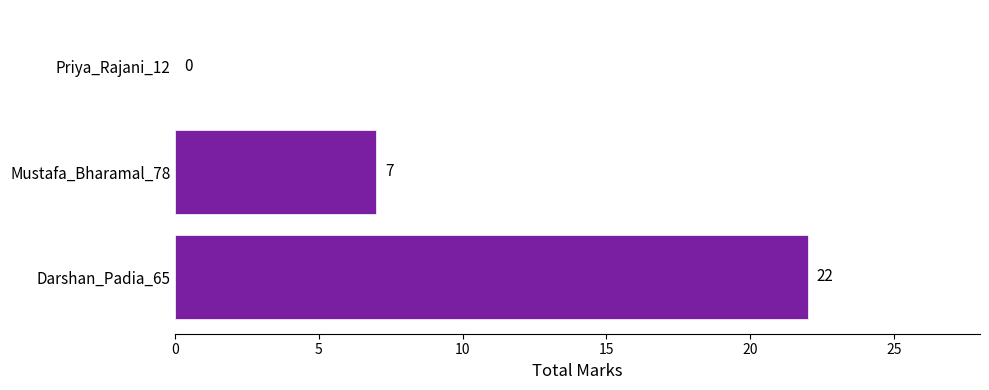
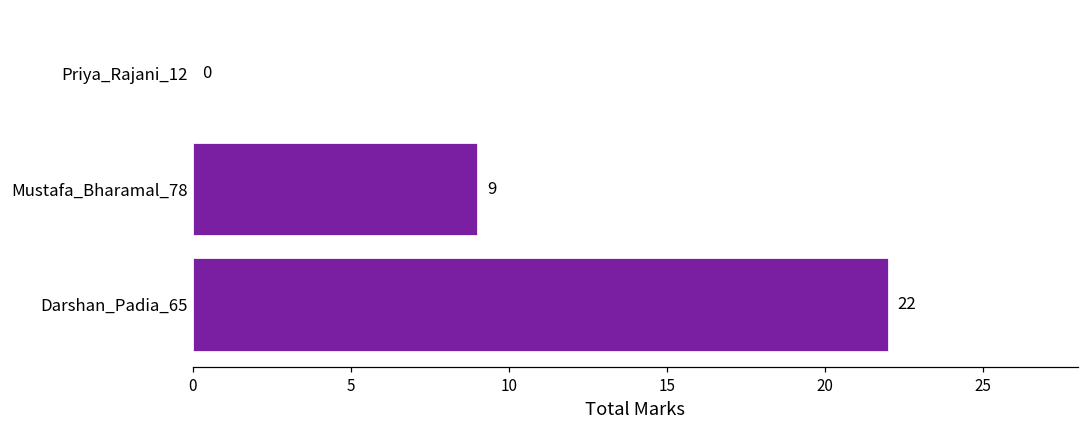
Mustafa_Bharamal_78: 7 -> 9
